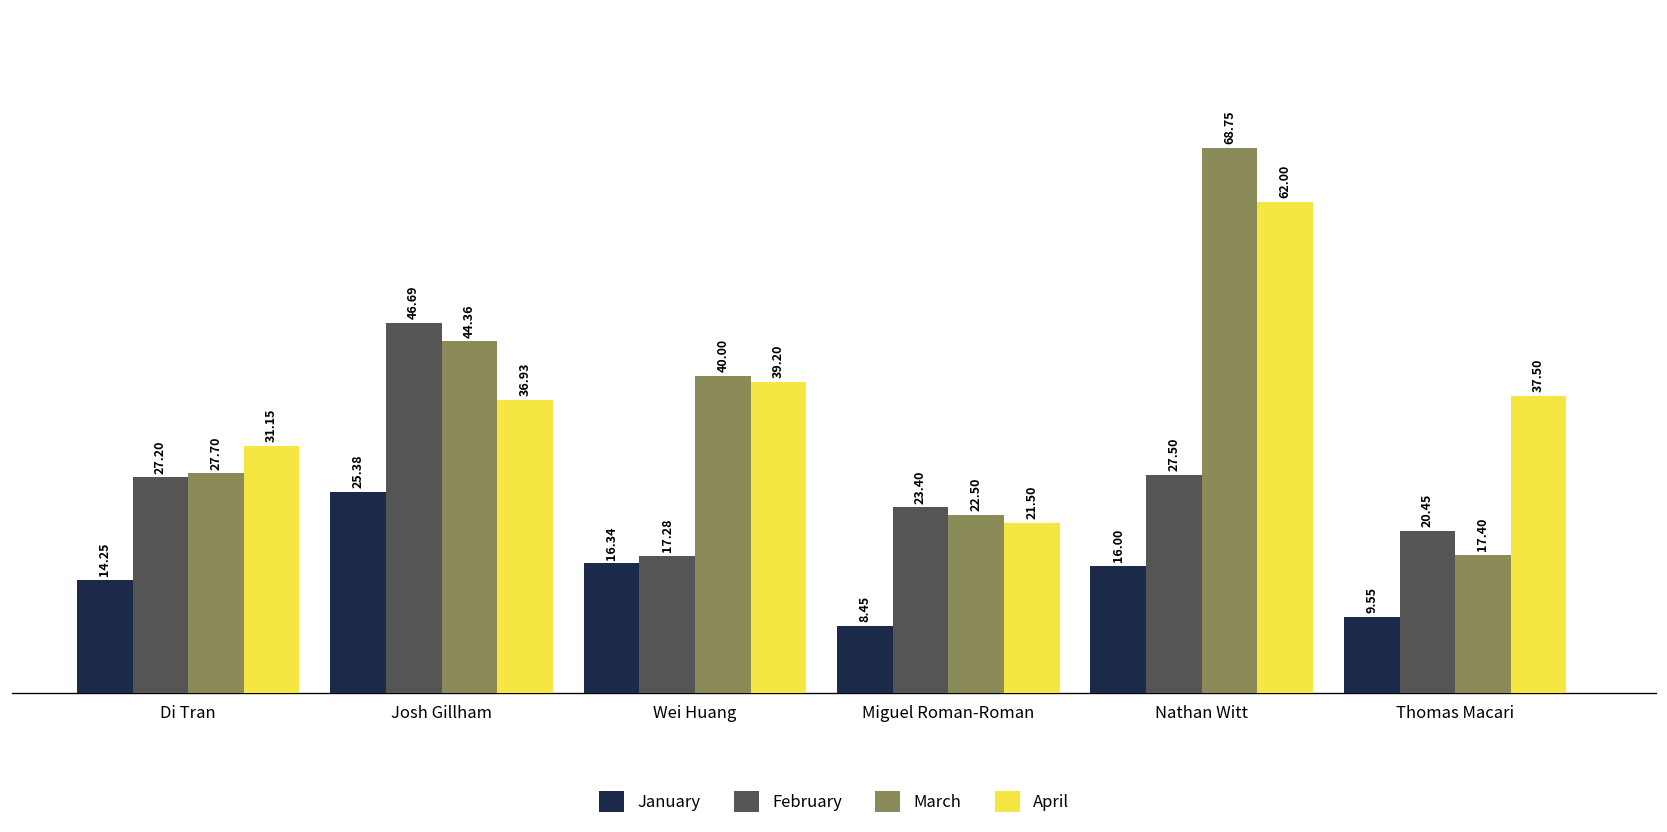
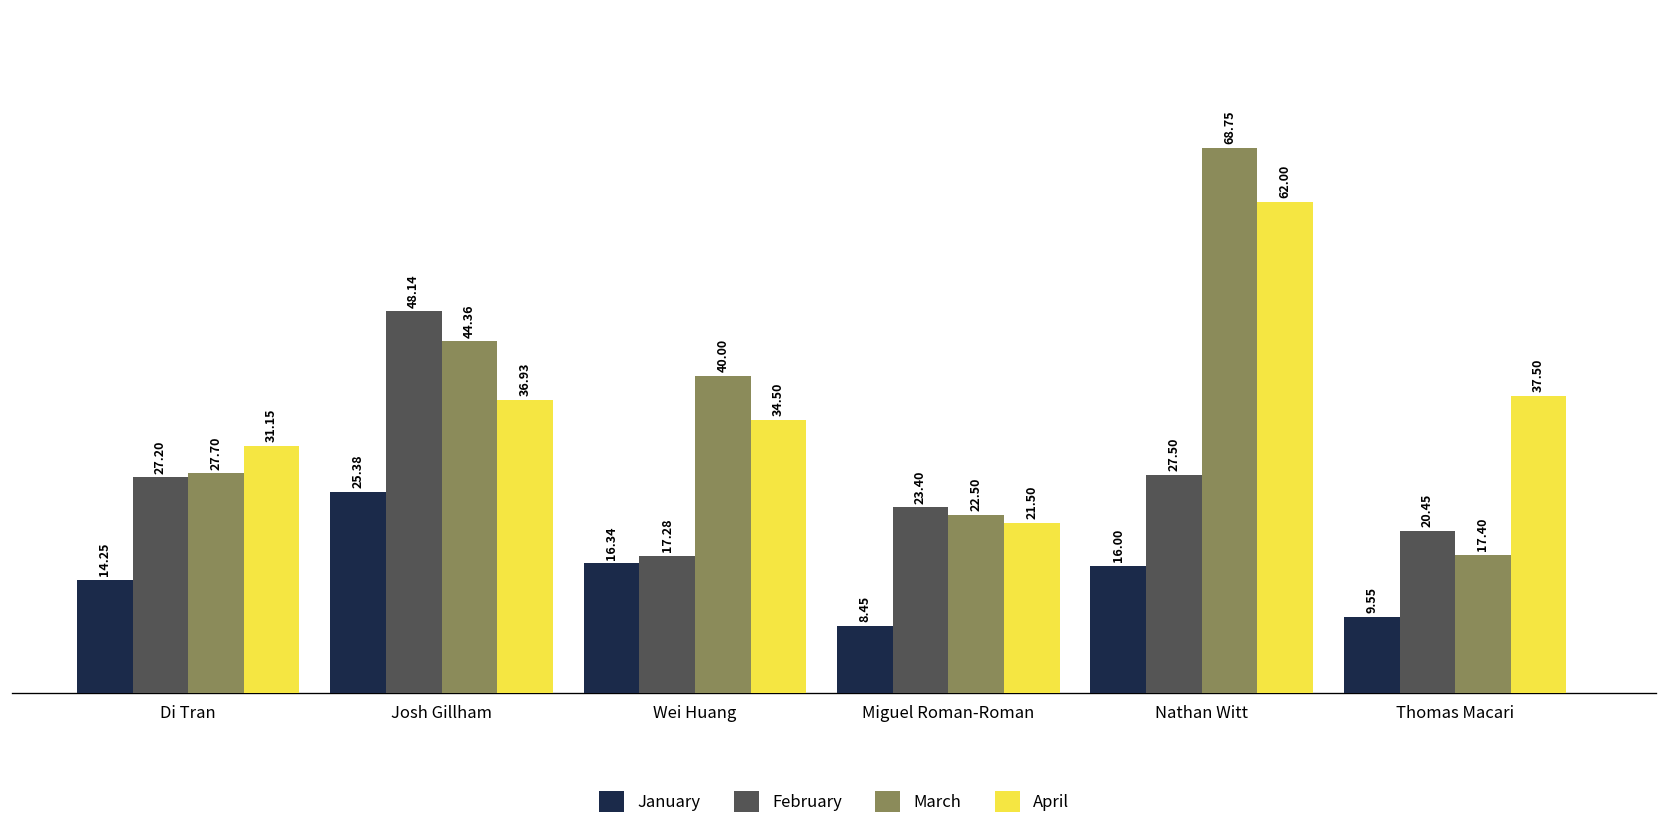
February, Josh Gillham: 46.69 -> 48.14
April, Wei Huang: 39.20 -> 34.50
